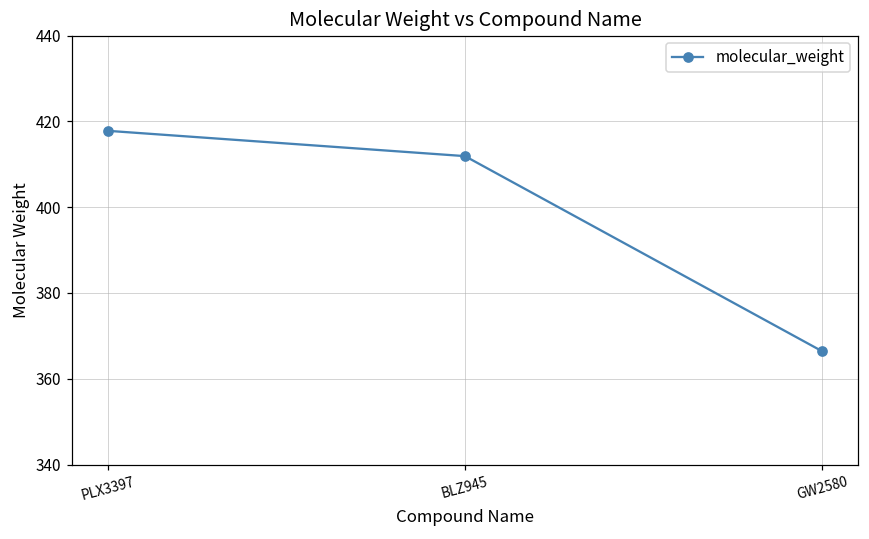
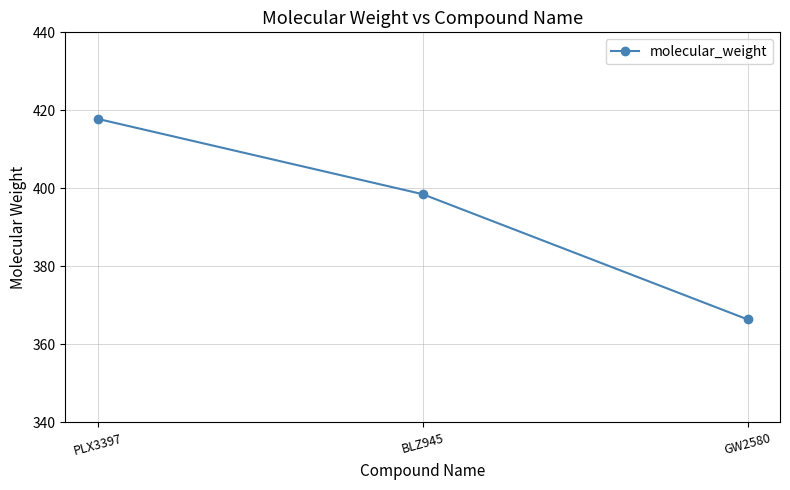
BLZ945: 412 -> 399
